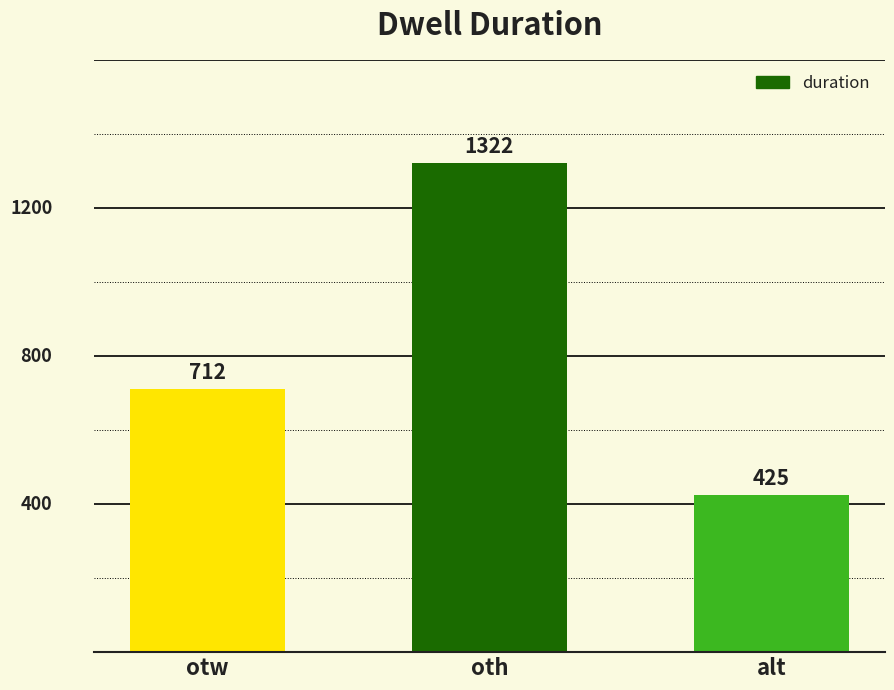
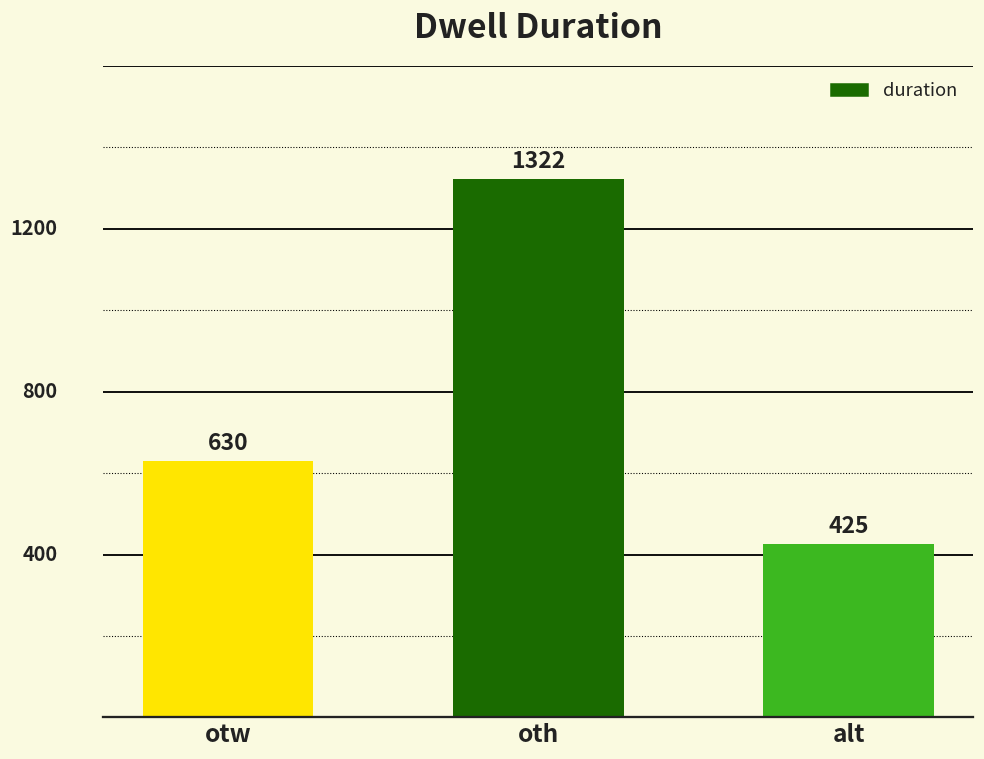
otw: 712 -> 630
